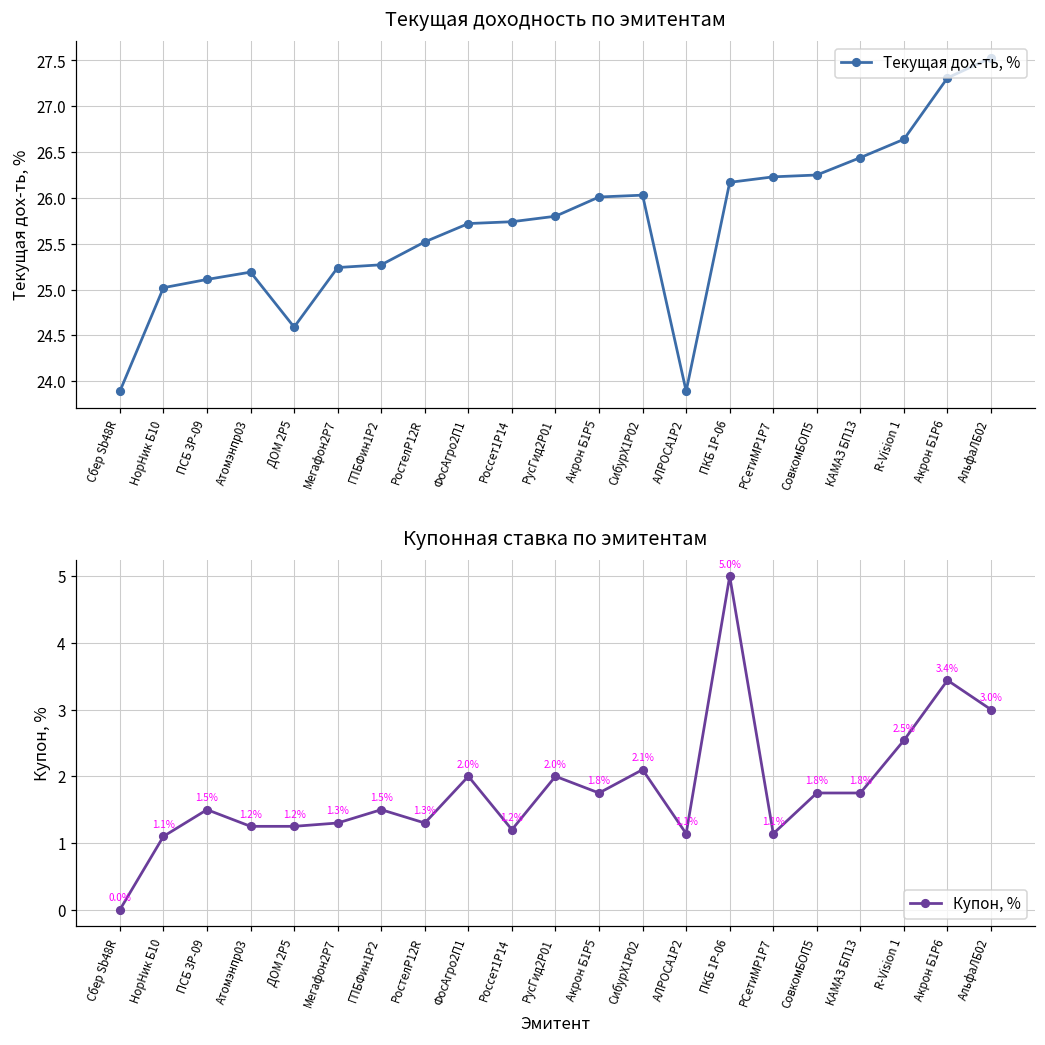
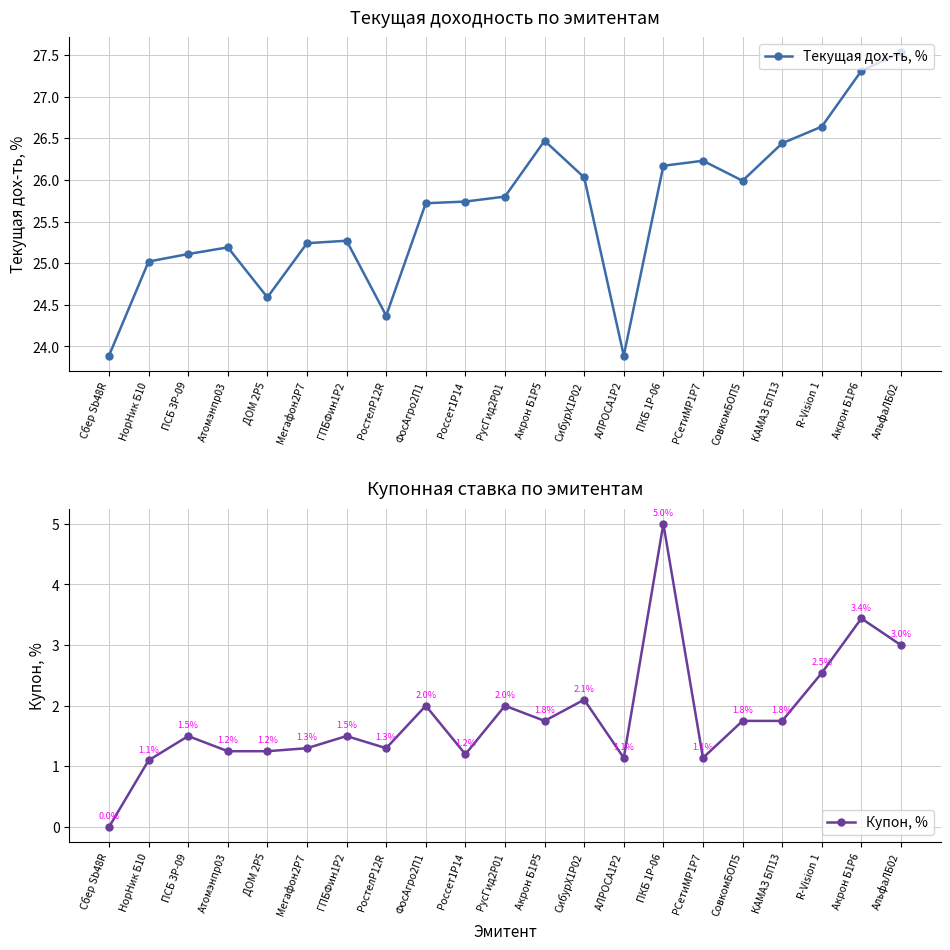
Текущая доходность по эмитентам, РостелP12R: 25.5 -> 24.4
Текущая доходность по эмитентам, Акрон Б1P5: 26.0 -> 26.5
Текущая доходность по эмитентам, СовкомБОП5: 26.3 -> 26.0
